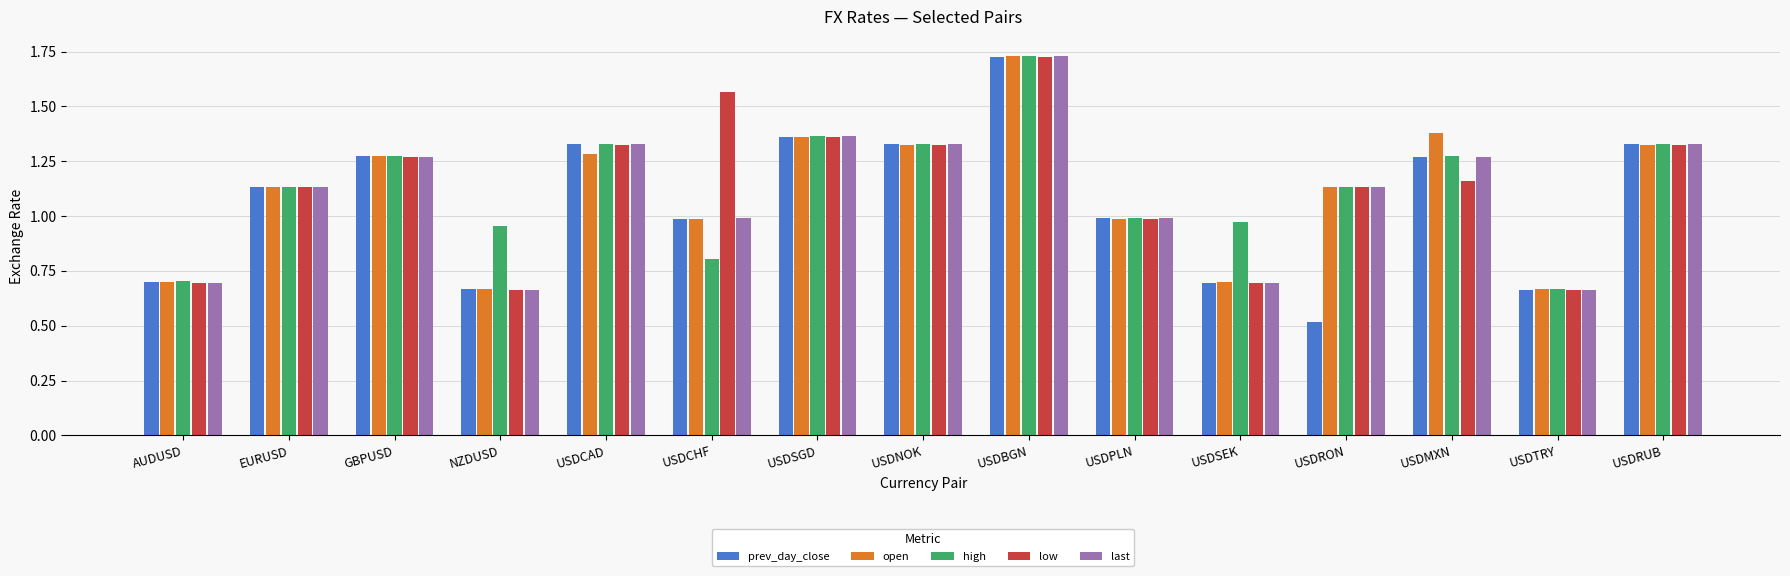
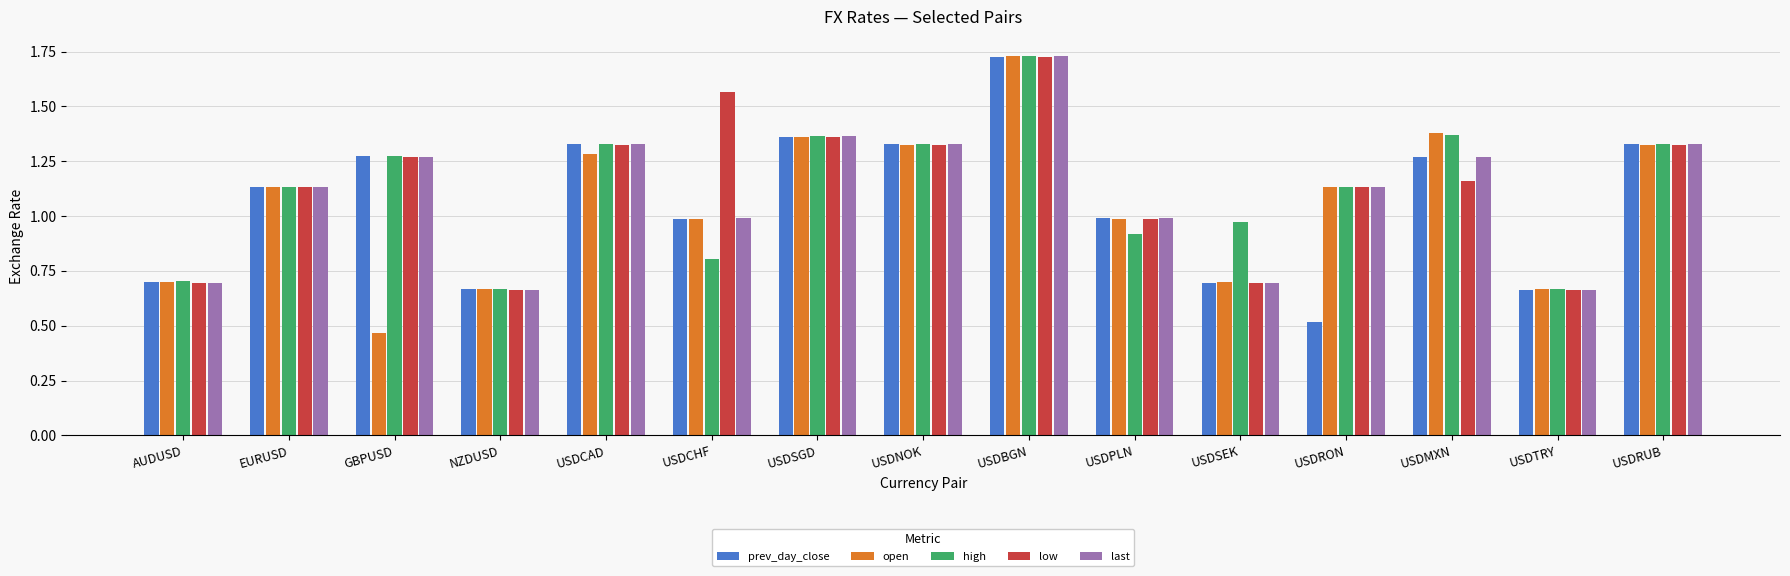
open, GBPUSD: 1.27 -> 0.47
high, NZDUSD: 0.95 -> 0.67
high, USDPLN: 0.99 -> 0.92
high, USDMXN: 1.27 -> 1.37
